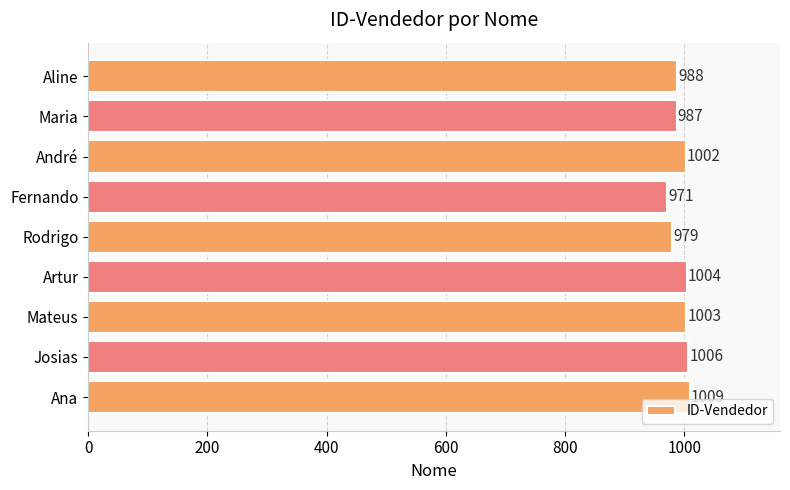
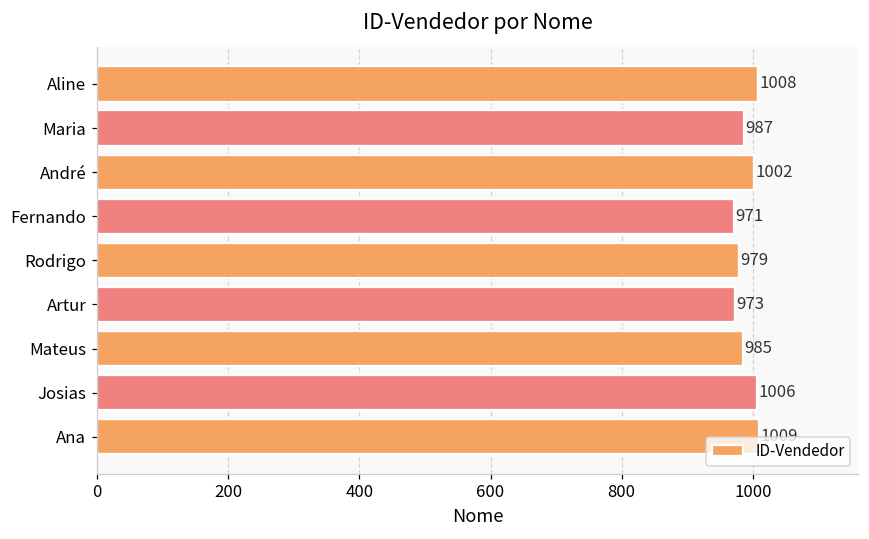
Aline: 988 -> 1008
Artur: 1004 -> 973
Mateus: 1003 -> 985
